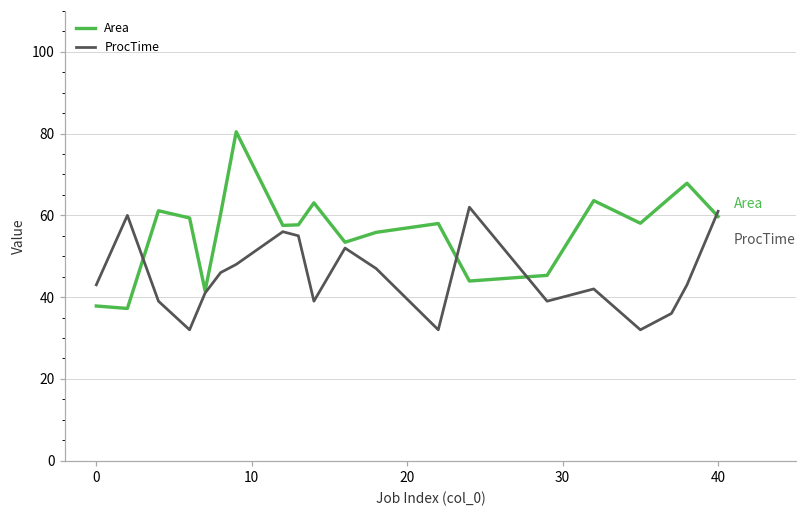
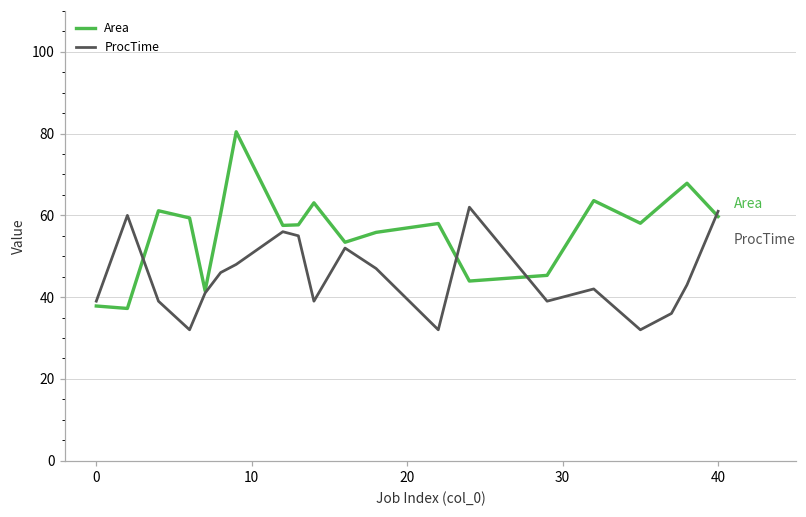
ProcTime, 0: 43 -> 39
